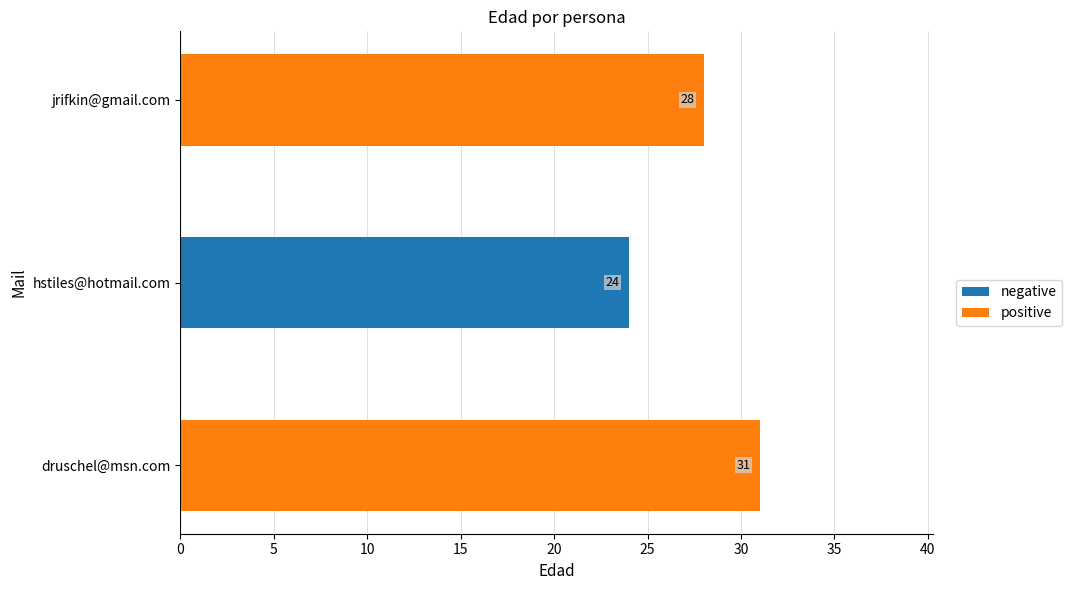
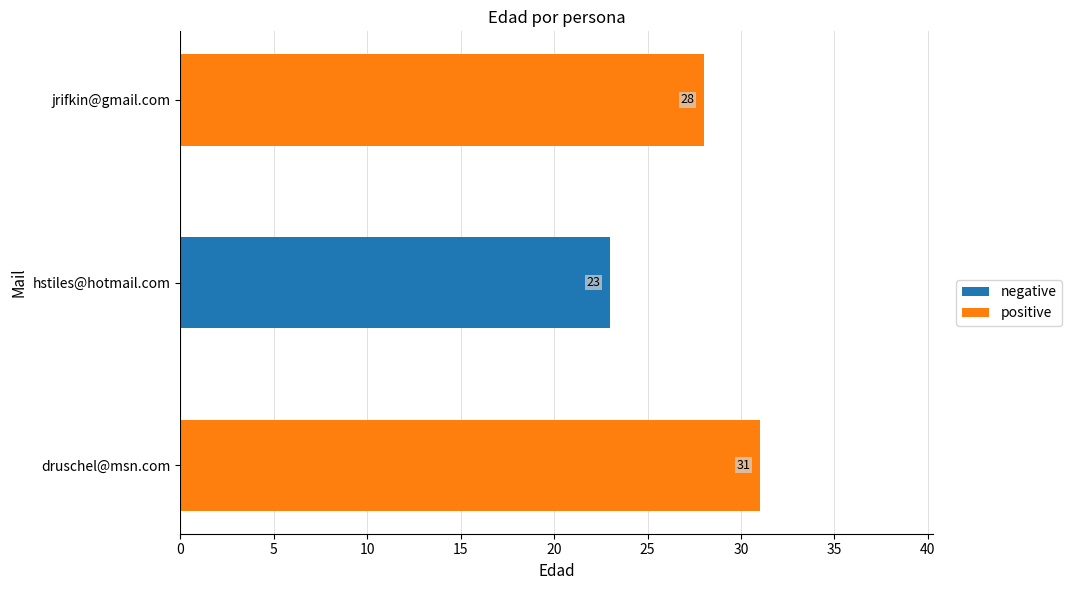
hstiles@hotmail.com: 24 -> 23
